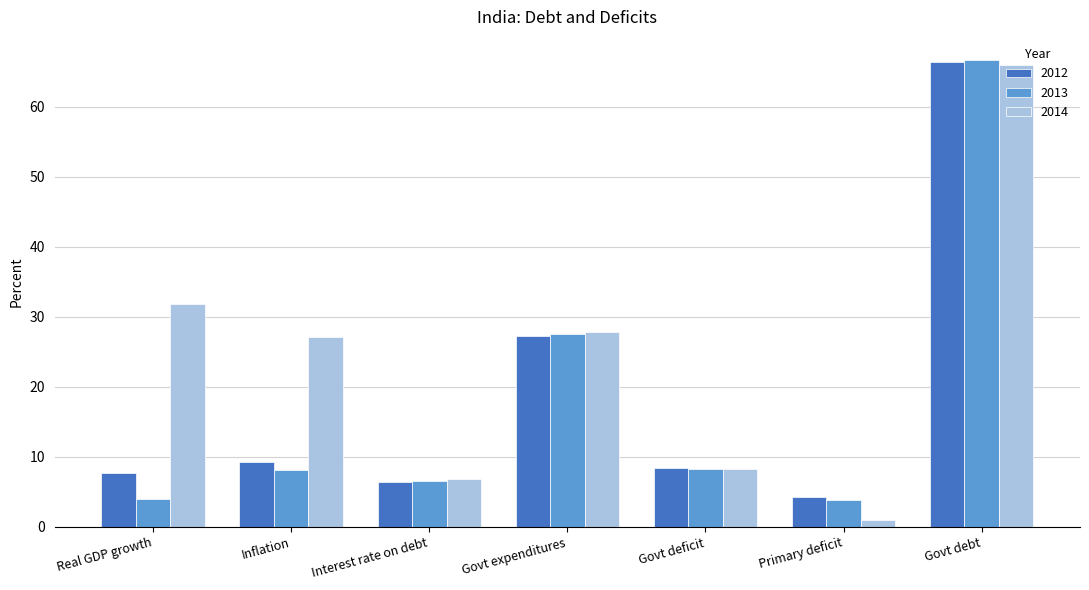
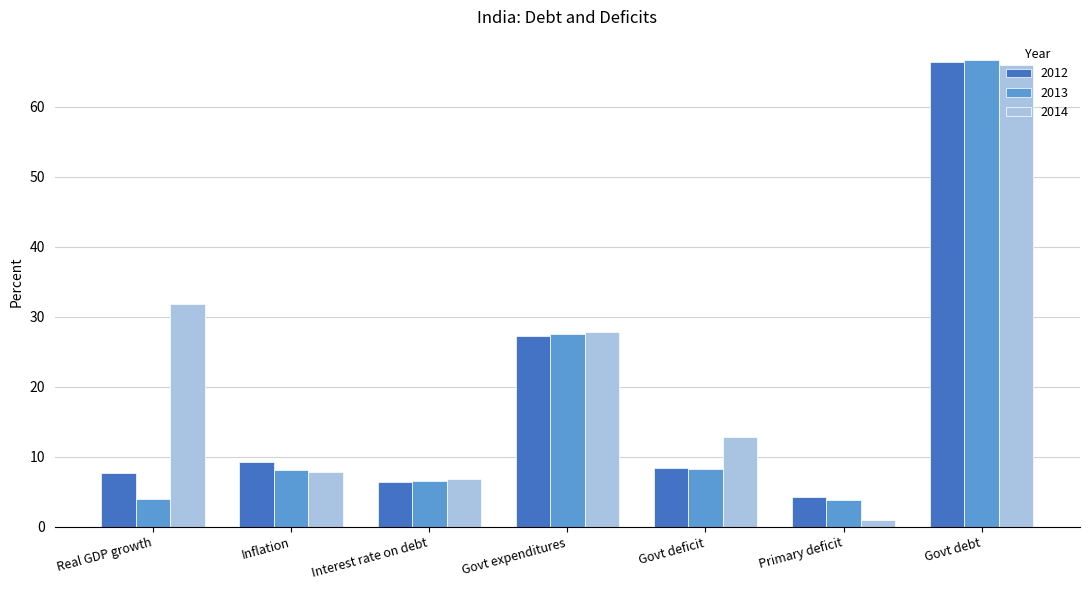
2014, Inflation: 27 -> 8
2014, Govt deficit: 8 -> 13
